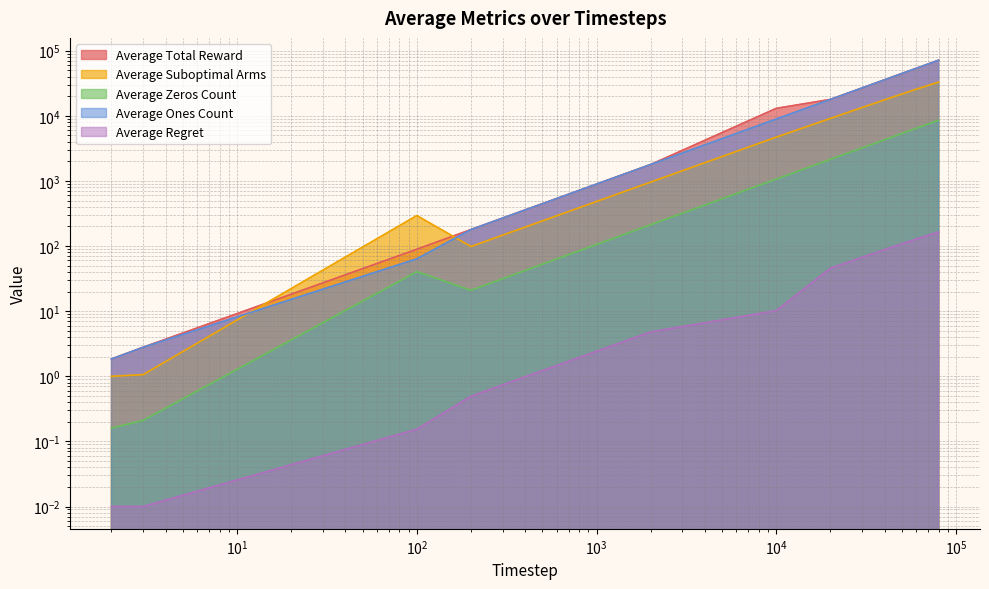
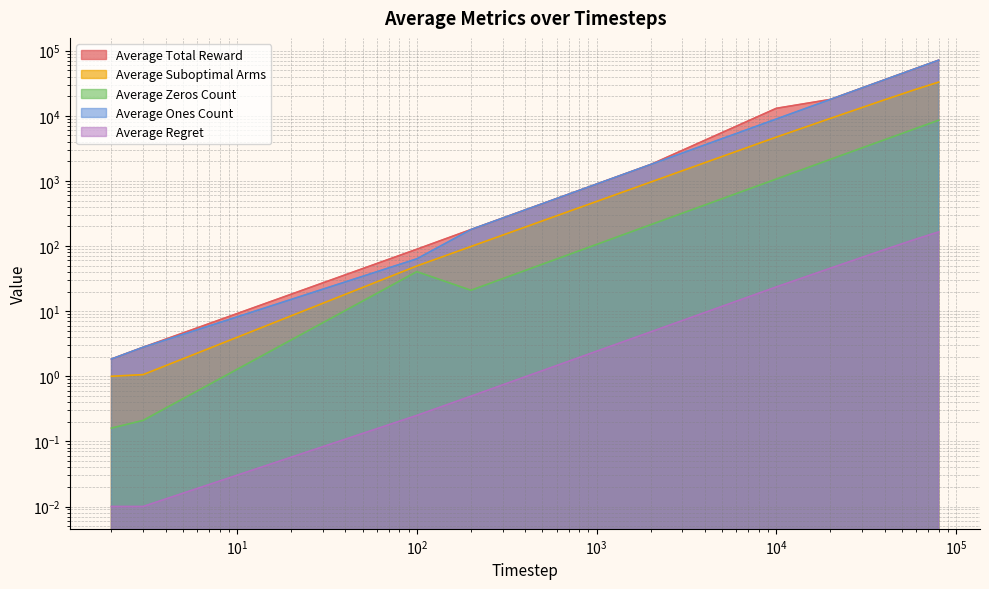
Average Suboptimal Arms, 10^2: 300 -> 50
Average Regret, 10^2: 0.15 -> 0.25
Average Regret, 10^4: 10 -> 24
